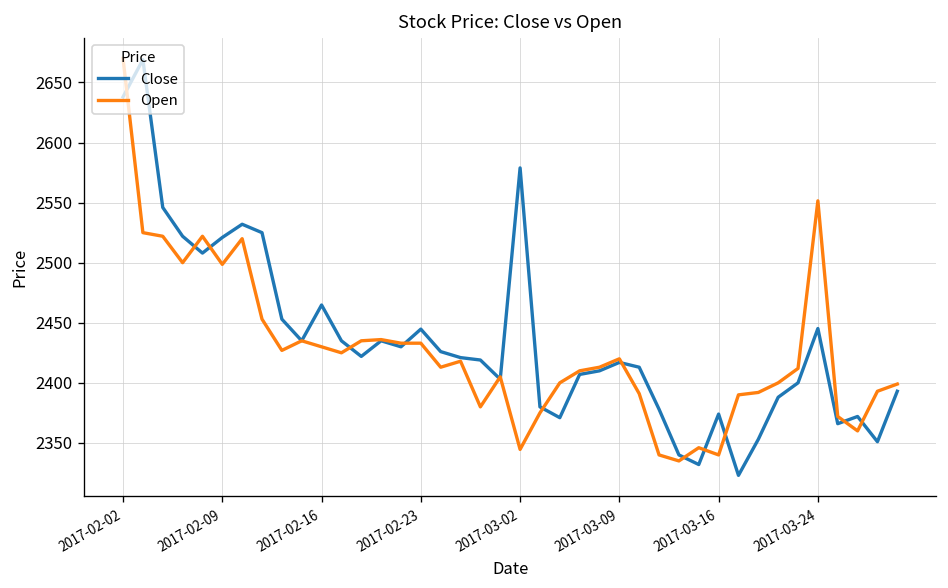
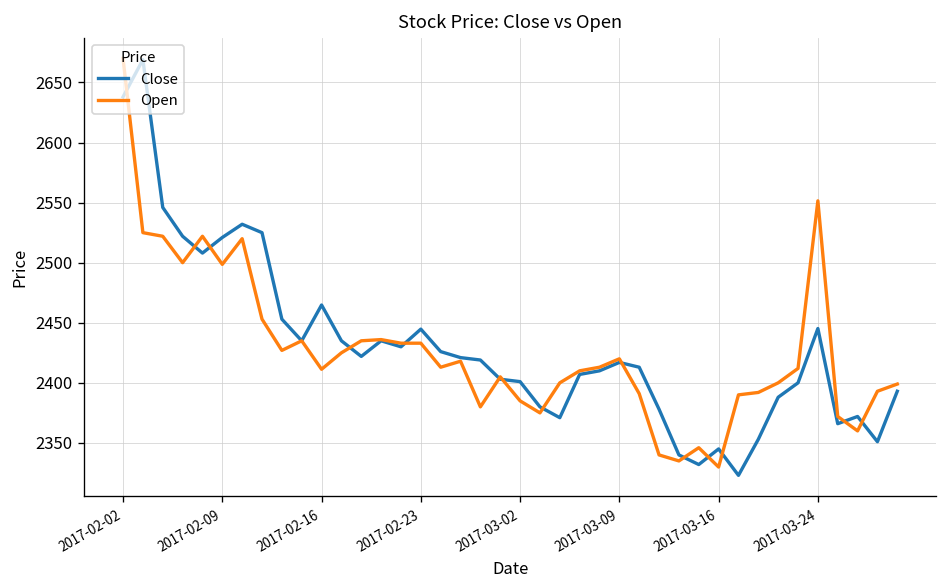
Open, 2017-02-16: 2430 -> 2411
Close, 2017-03-02: 2579 -> 2401
Open, 2017-03-02: 2345 -> 2385
Close, 2017-03-16: 2374 -> 2345
Open, 2017-03-16: 2340 -> 2330
